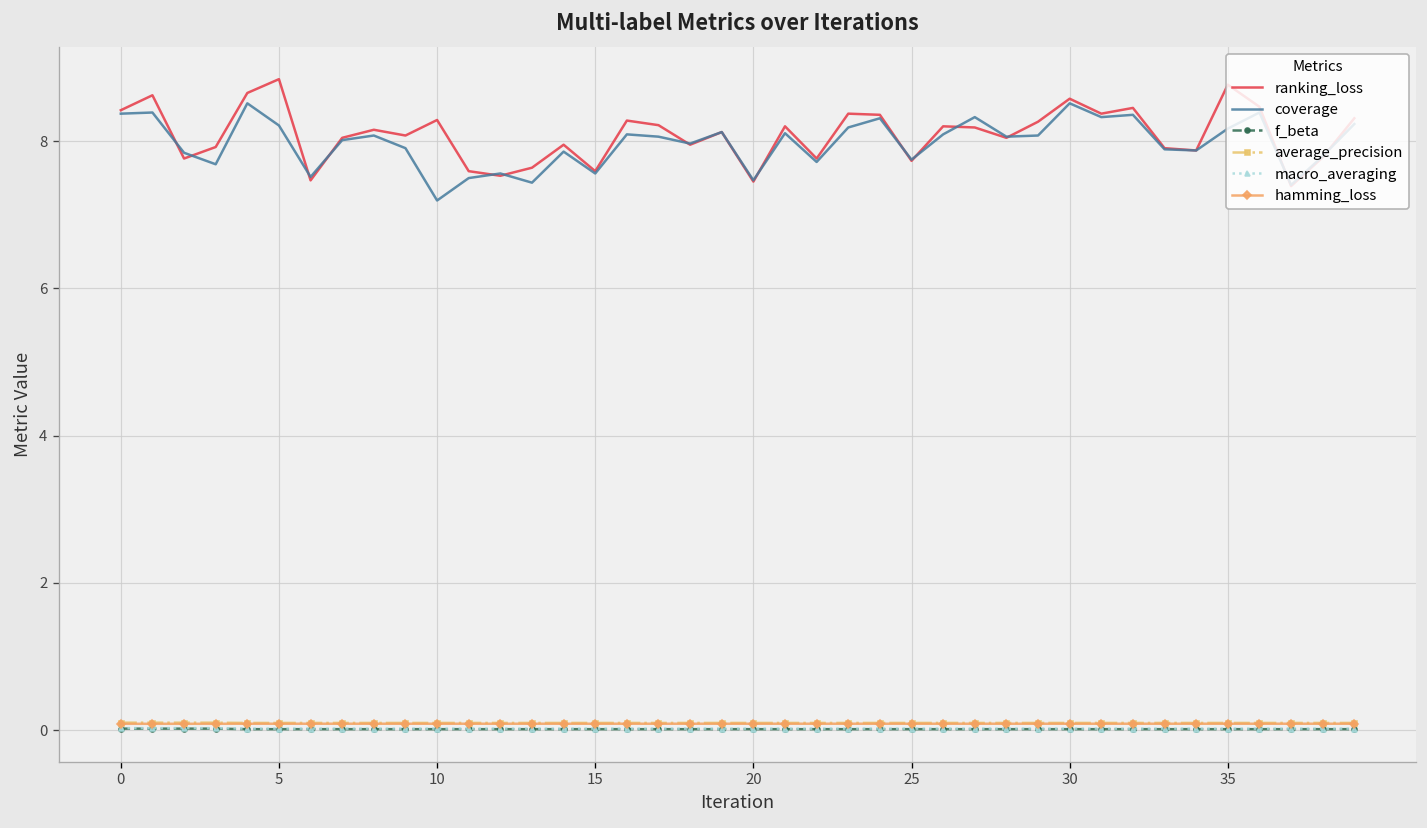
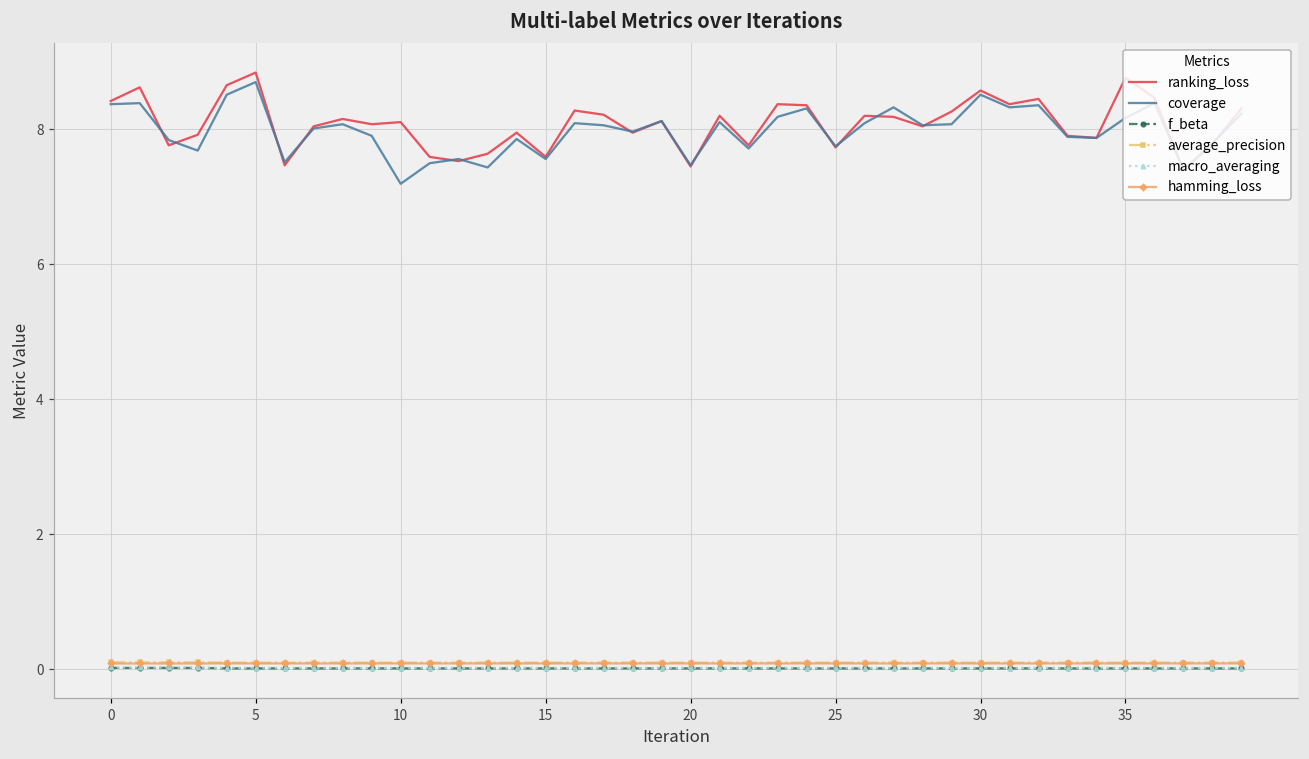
coverage, 5: 8.2 -> 8.7
ranking_loss, 10: 8.3 -> 8.1
